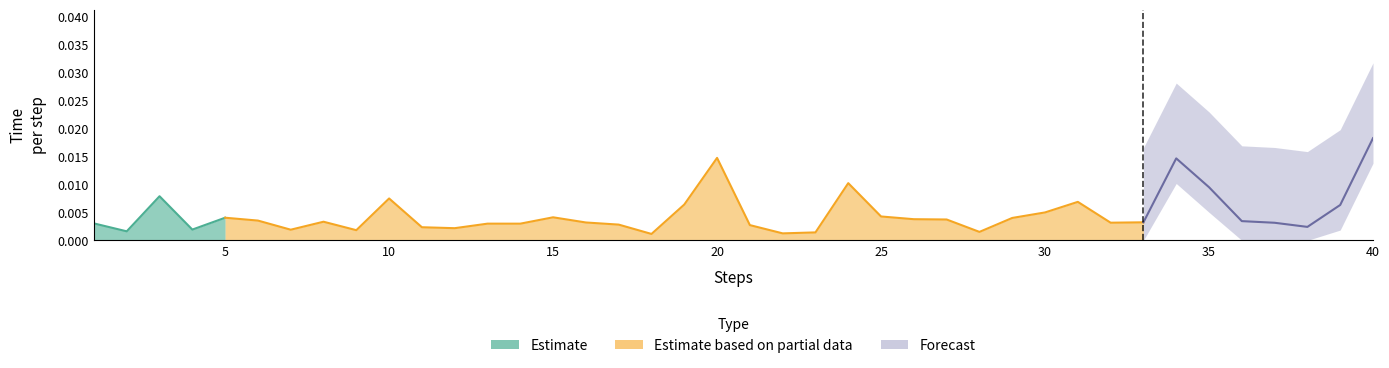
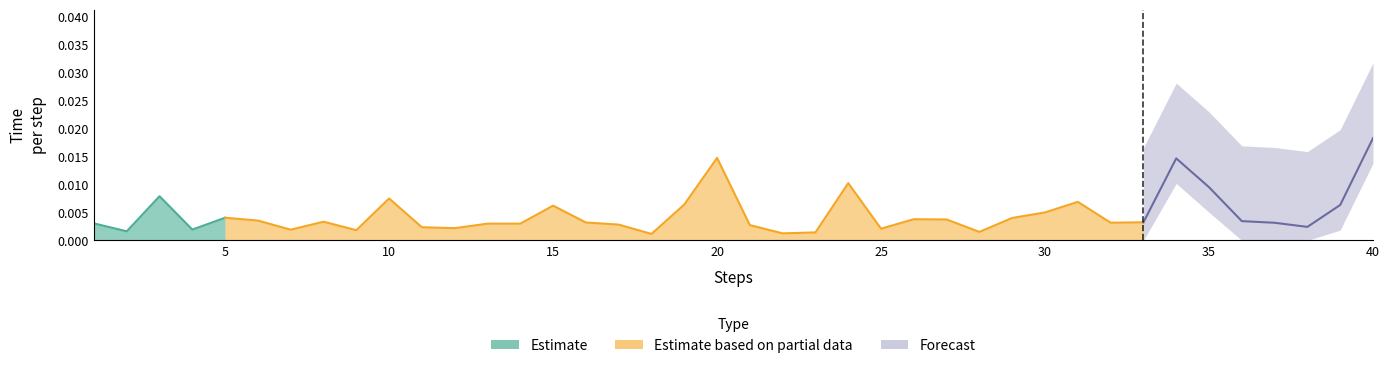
Estimate based on partial data, 15: 0.004 -> 0.006
Estimate based on partial data, 25: 0.004 -> 0.002
